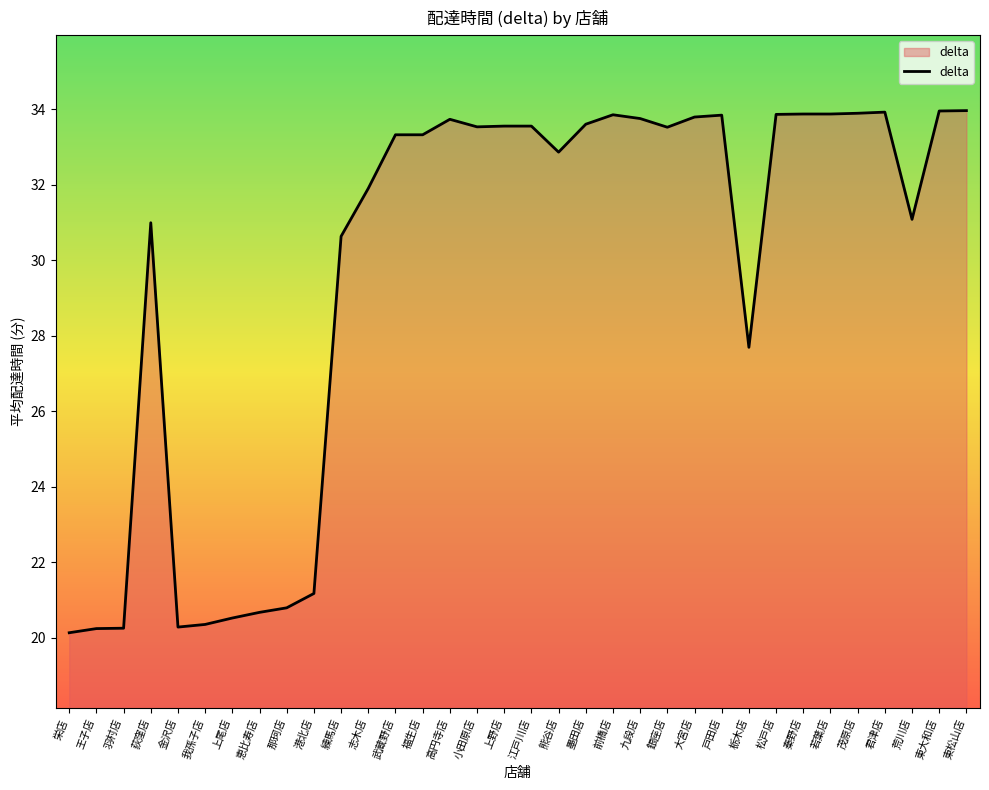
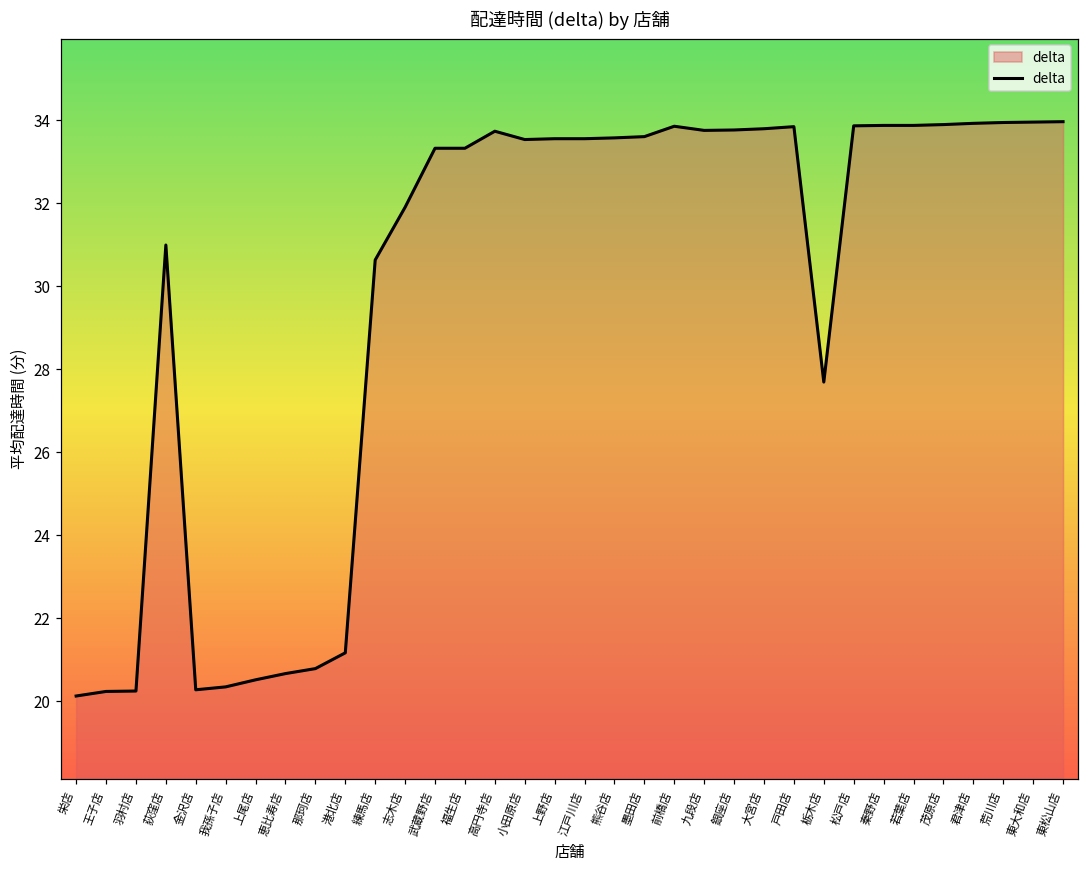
熊谷店: 32.9 -> 33.6
銀座店: 33.5 -> 33.8
荒川店: 31.1 -> 33.9
